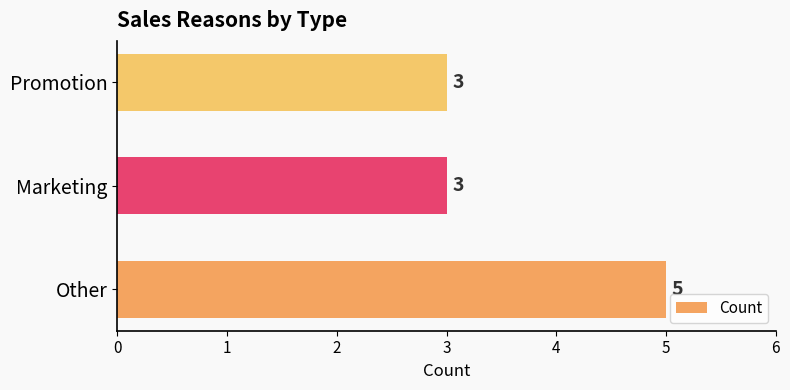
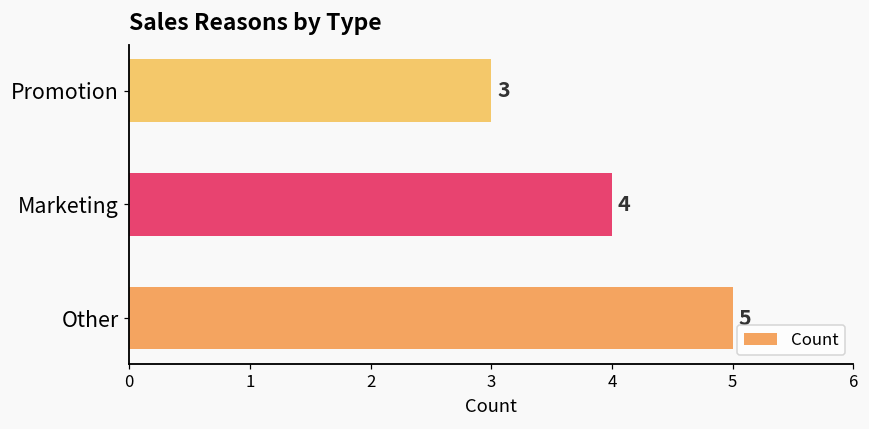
Marketing: 3 -> 4
